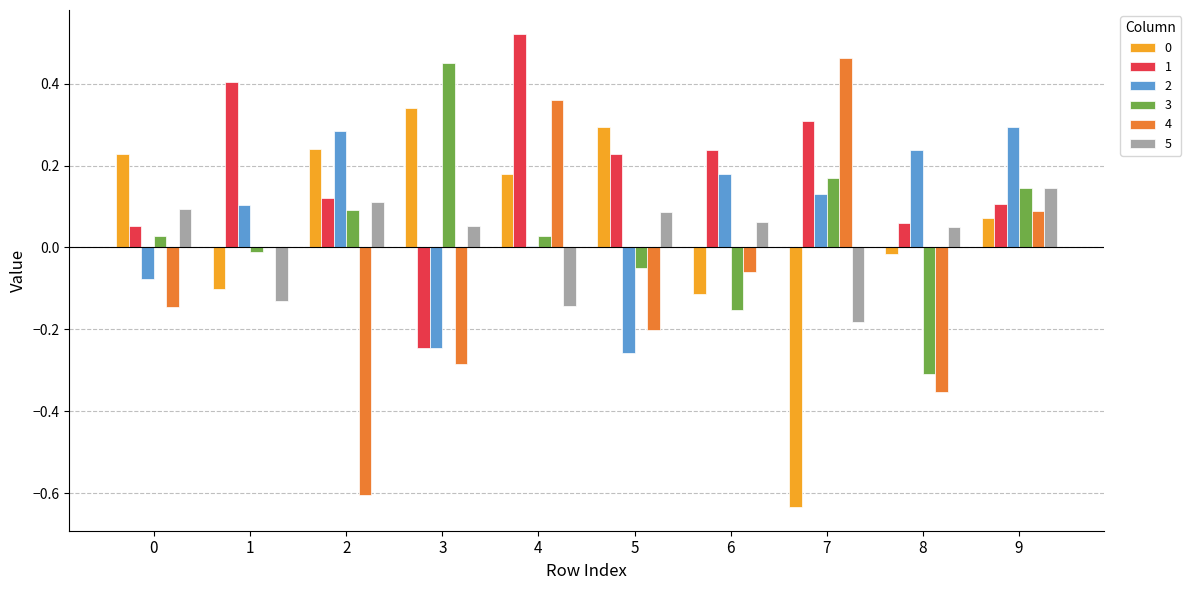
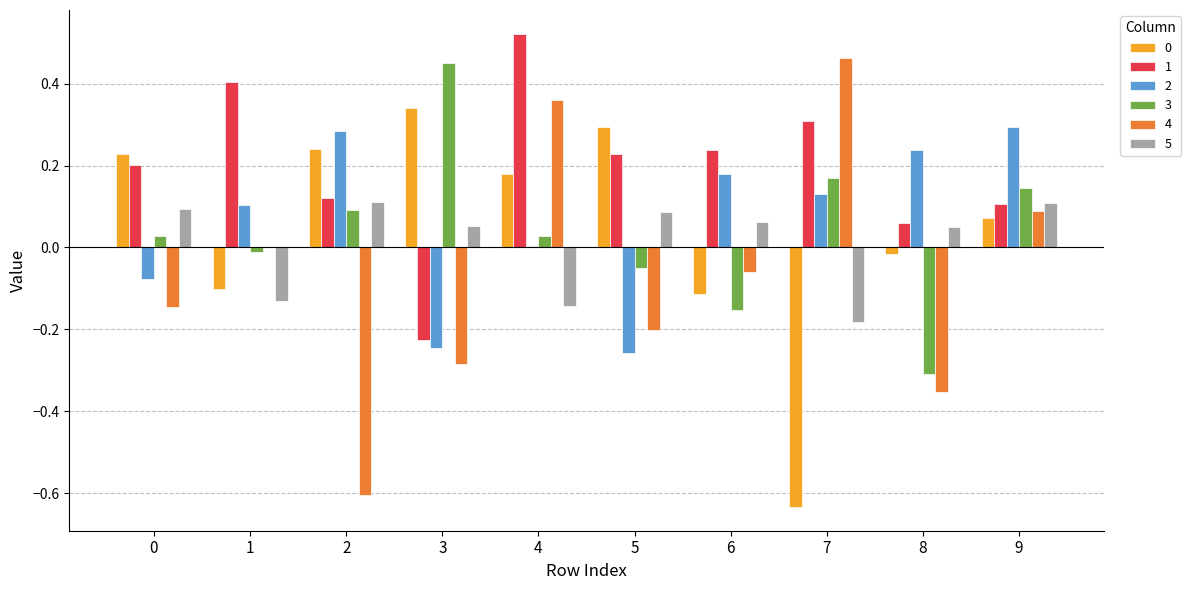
1, 0: 0.05 -> 0.20
1, 3: -0.25 -> -0.23
5, 9: 0.14 -> 0.11
